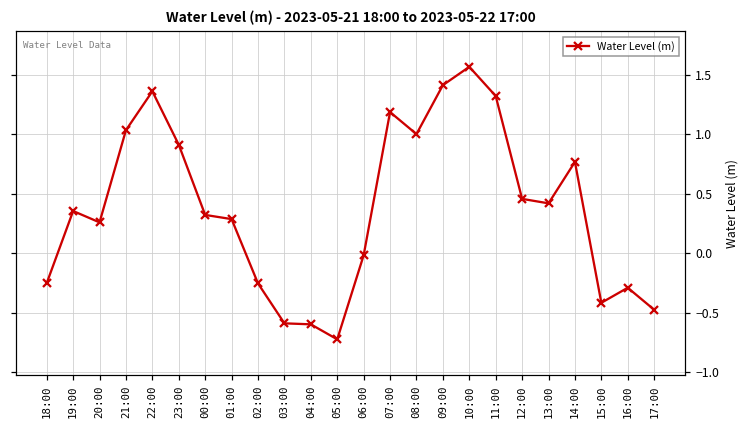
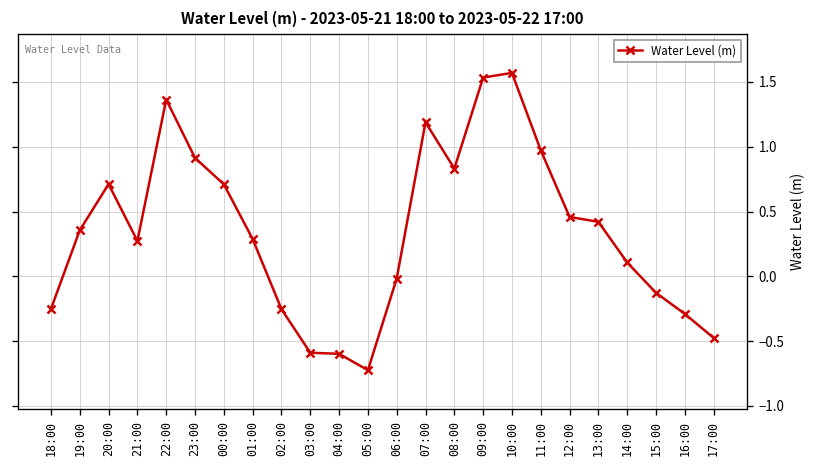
20:00: 0.26 -> 0.71
21:00: 1.04 -> 0.27
00:00: 0.32 -> 0.71
08:00: 1.00 -> 0.83
09:00: 1.42 -> 1.53
11:00: 1.32 -> 0.97
14:00: 0.77 -> 0.11
15:00: -0.42 -> -0.13
